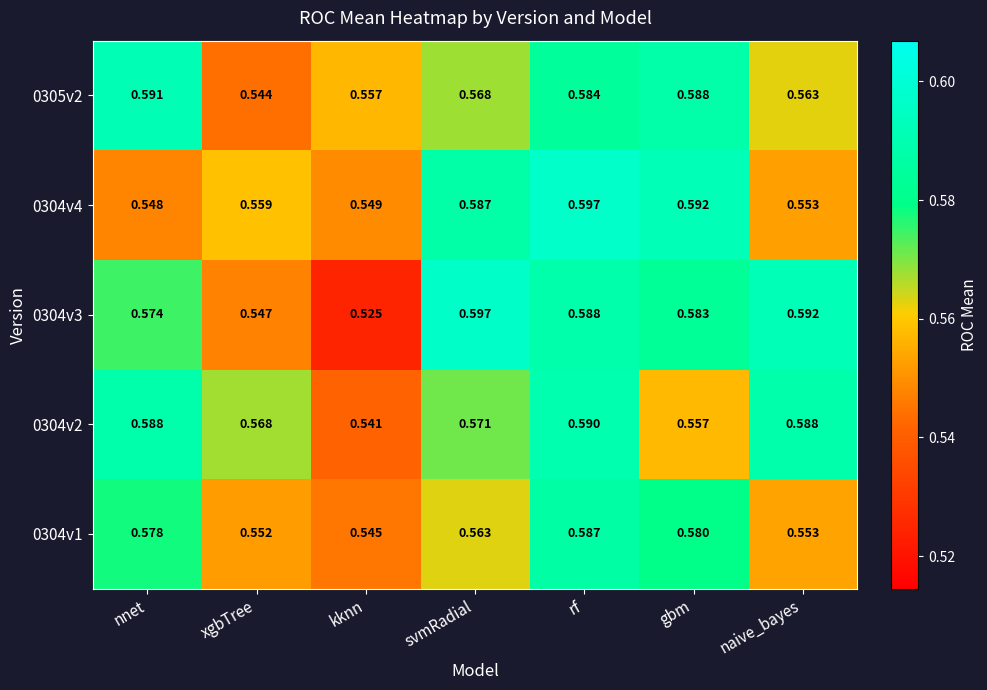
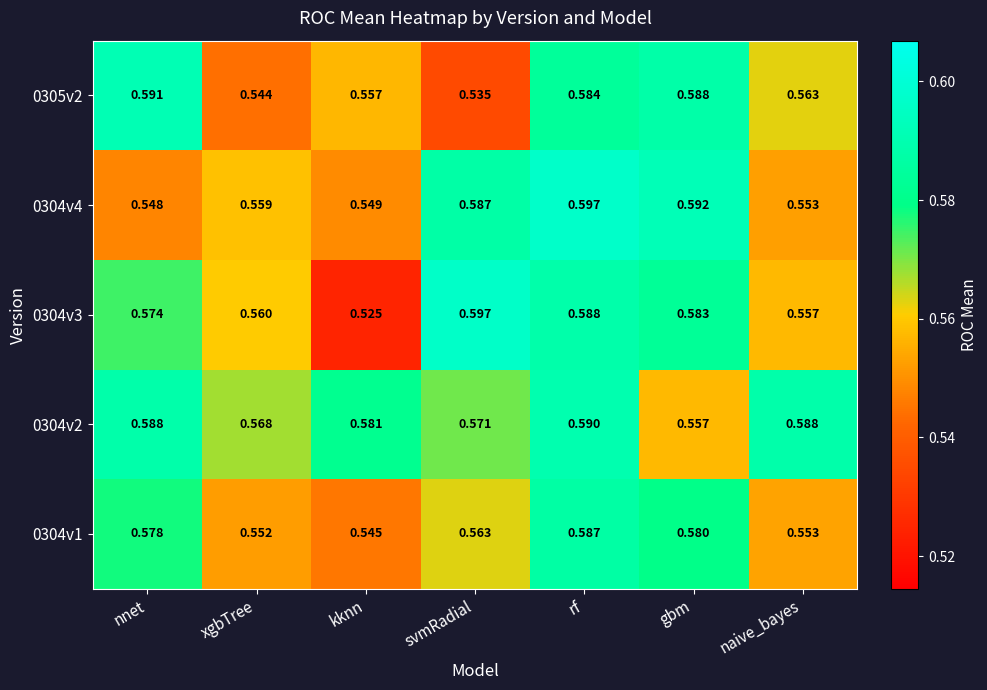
0305v2, svmRadial: 0.568 -> 0.535
0304v3, xgbTree: 0.547 -> 0.560
0304v3, naive_bayes: 0.592 -> 0.557
0304v2, kknn: 0.541 -> 0.581
